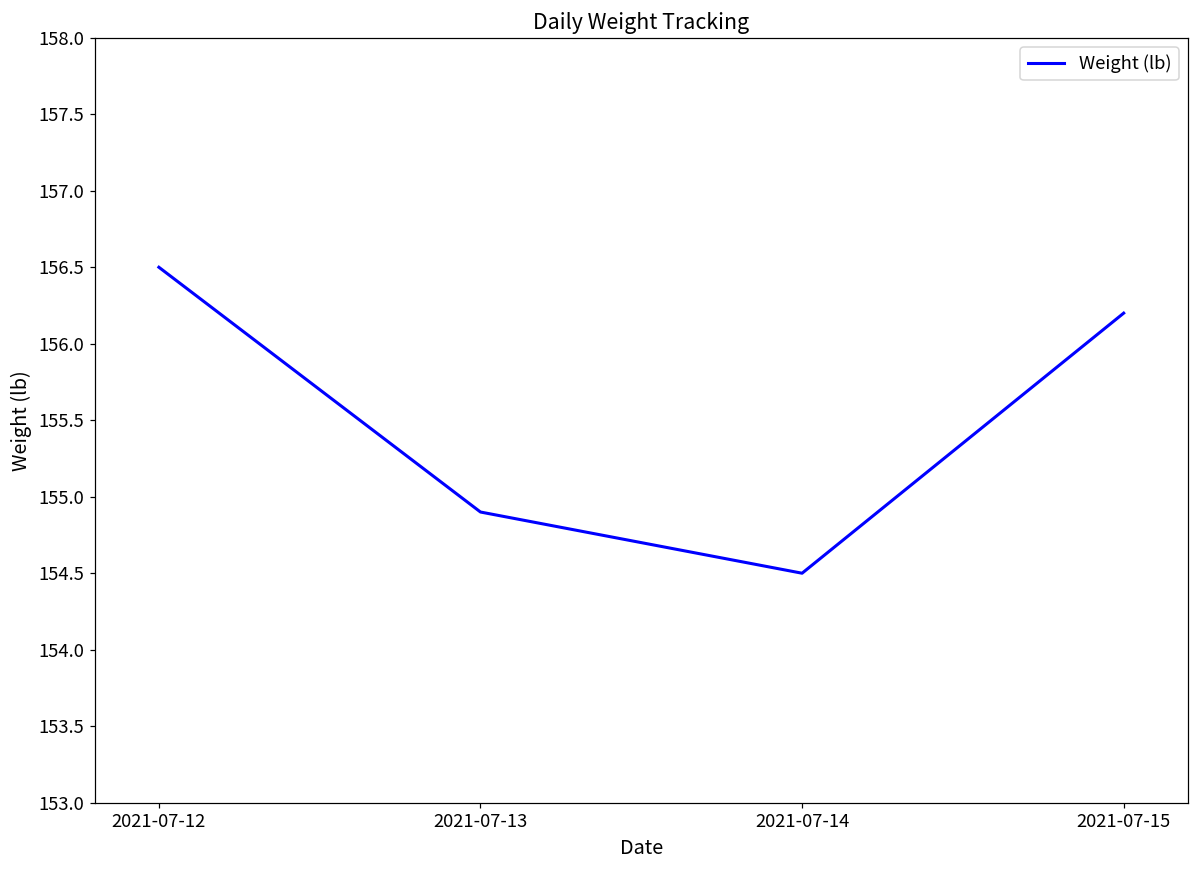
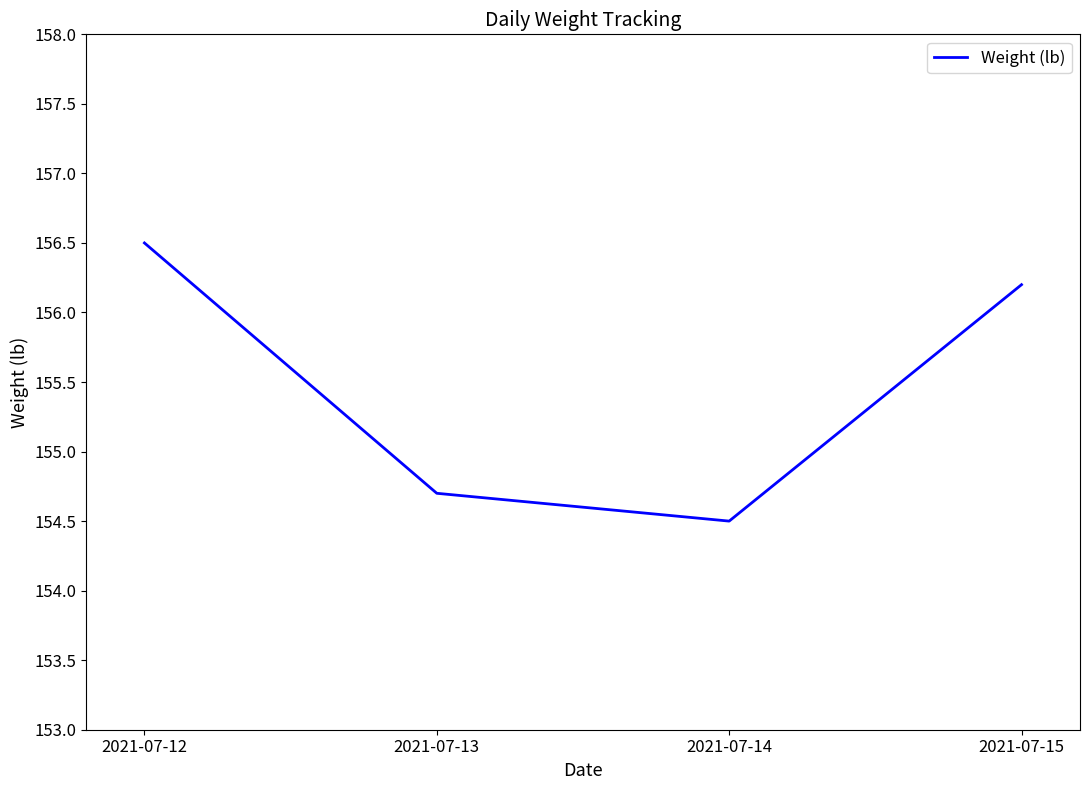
2021-07-13: 154.9 -> 154.7
